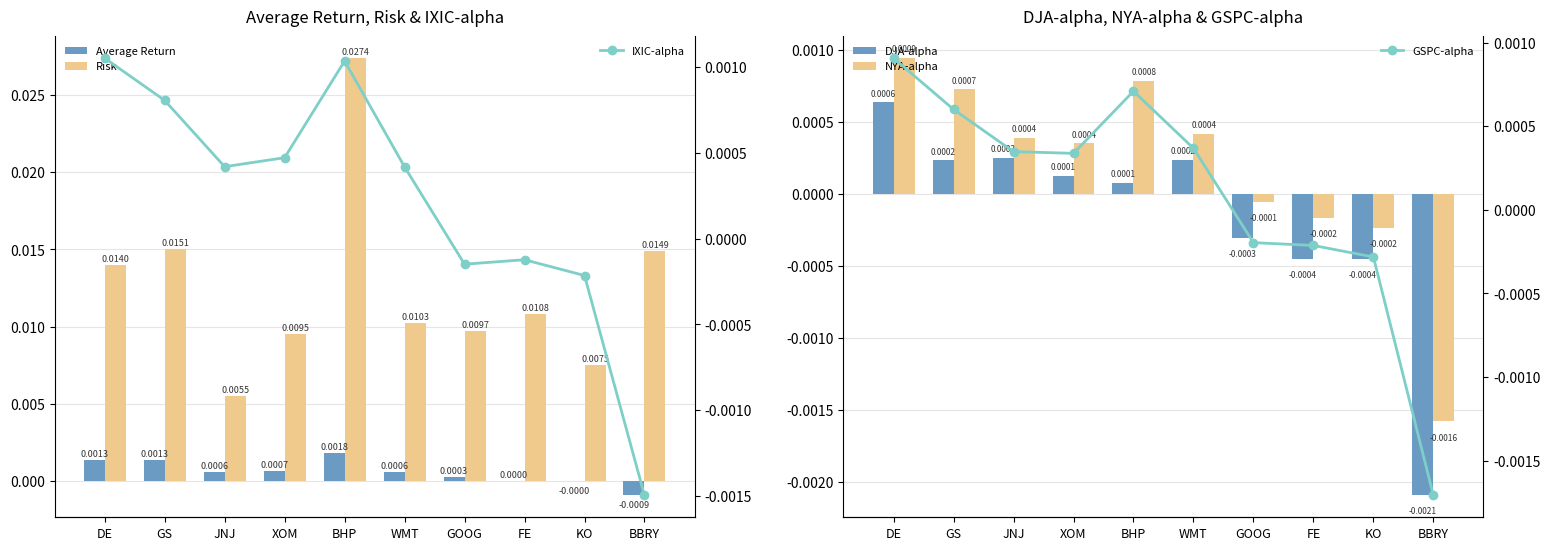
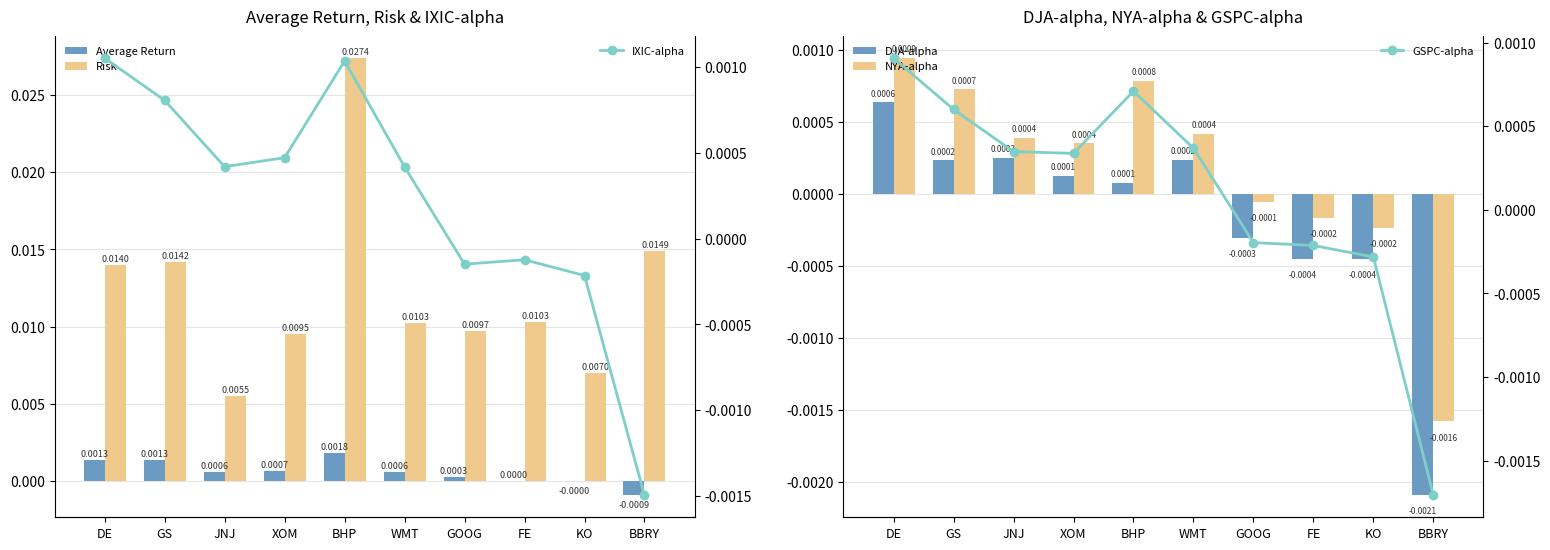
Average Return, Risk & IXIC-alpha, Risk, GS: 0.0151 -> 0.0142
Average Return, Risk & IXIC-alpha, Risk, FE: 0.0108 -> 0.0103
Average Return, Risk & IXIC-alpha, Risk, KO: 0.0075 -> 0.0070
